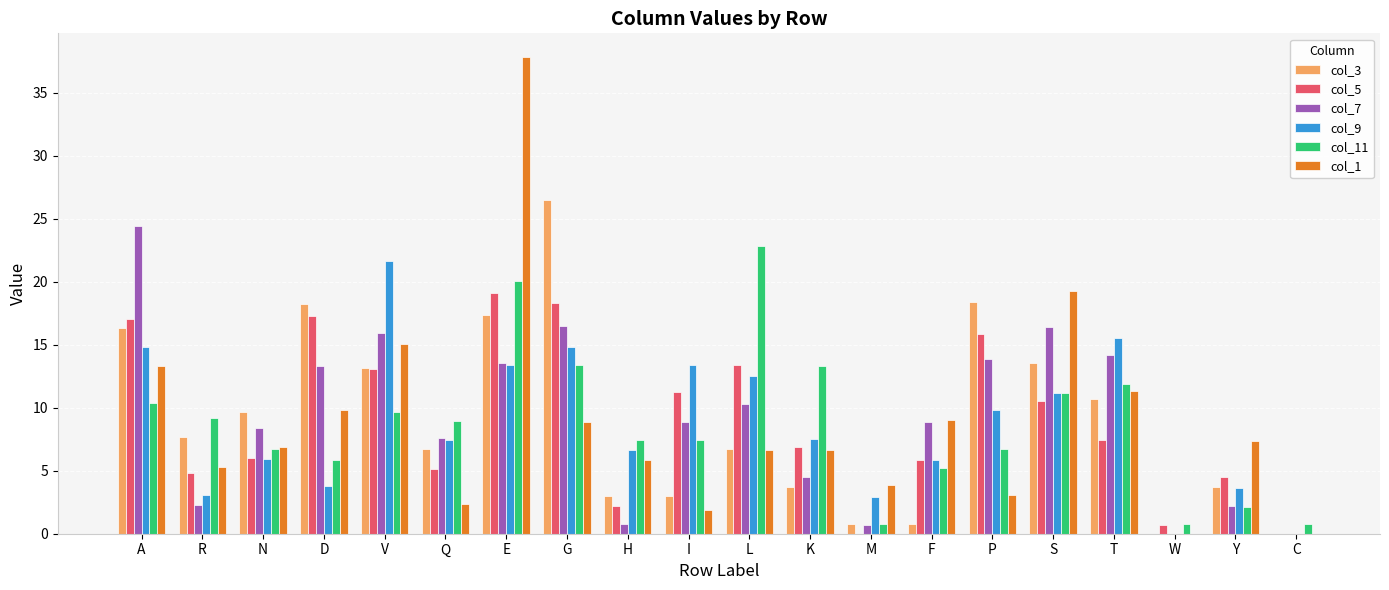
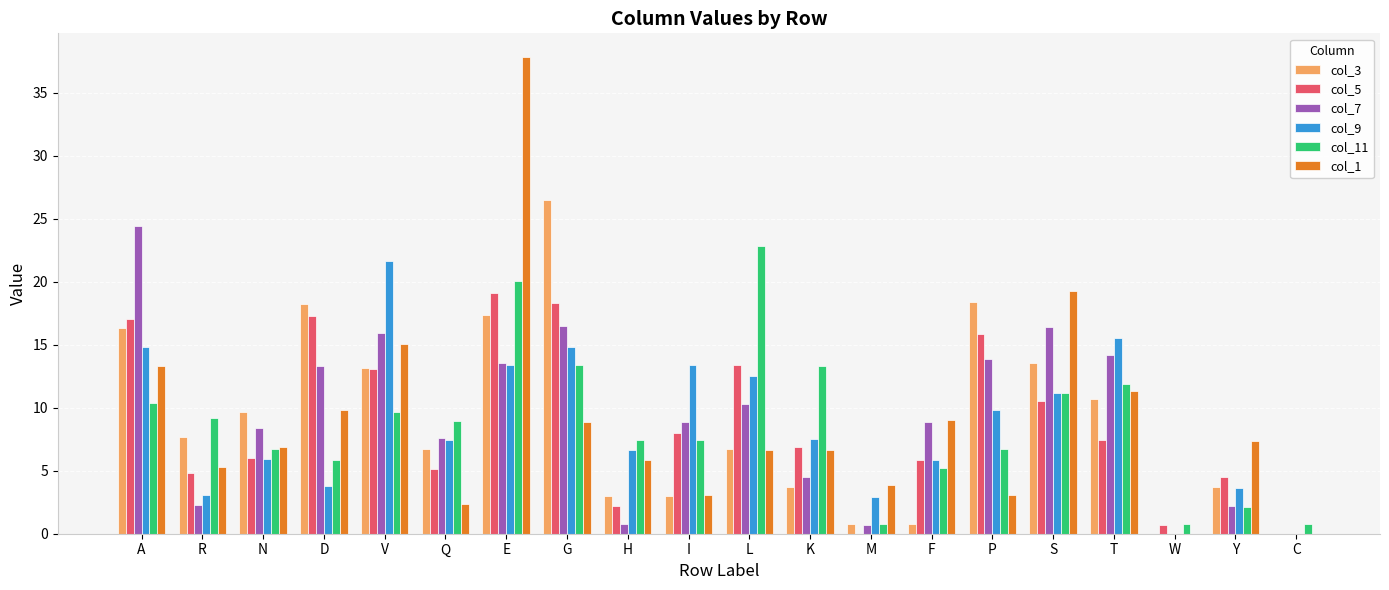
col_5, I: 11.3 -> 8.0
col_1, I: 1.9 -> 3.1
